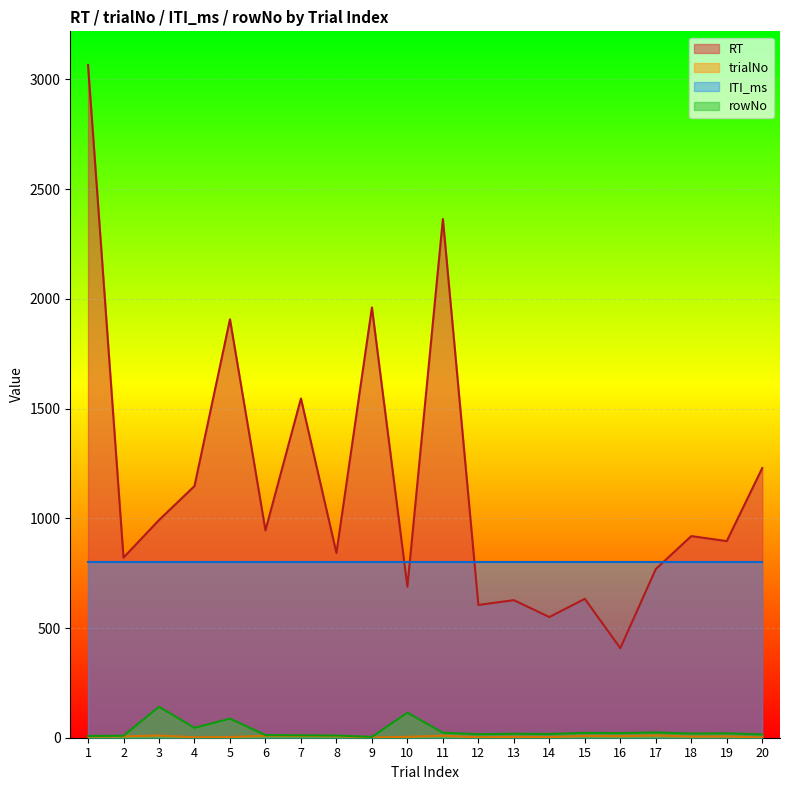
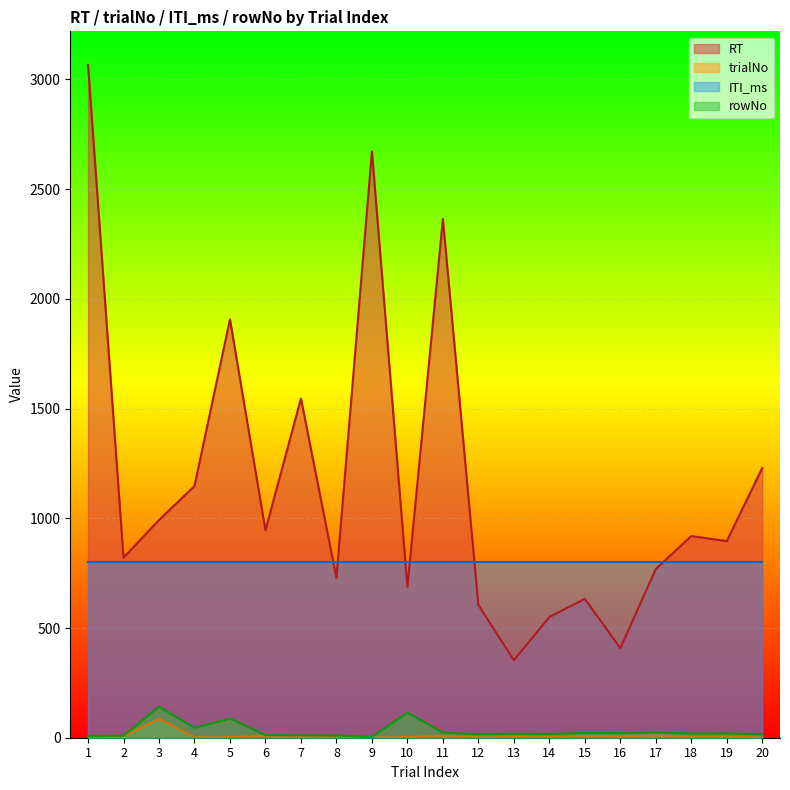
trialNo, 3: 10 -> 90
RT, 8: 840 -> 730
RT, 9: 1960 -> 2670
RT, 13: 630 -> 350
